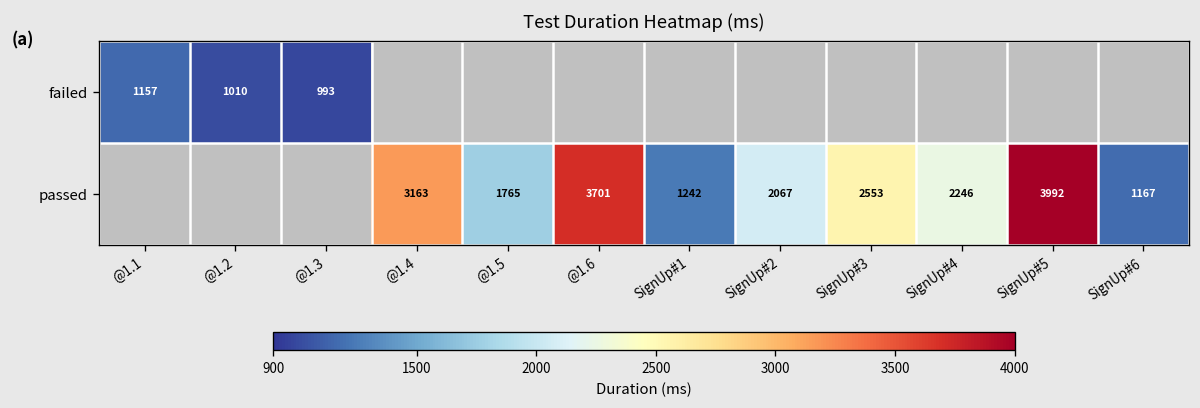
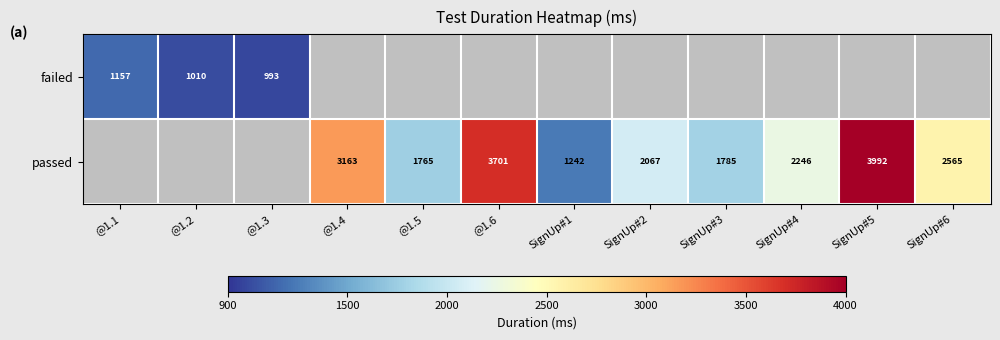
passed, SignUp#3: 2553 -> 1785
passed, SignUp#6: 1167 -> 2565
